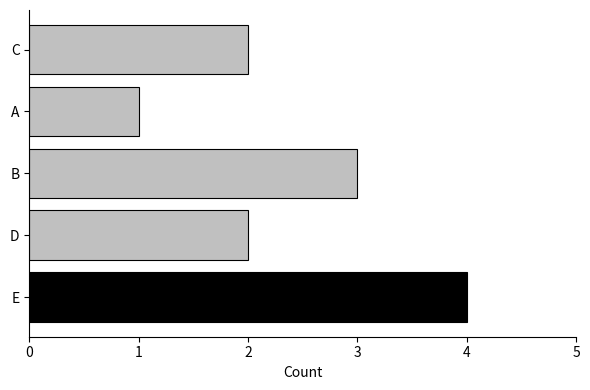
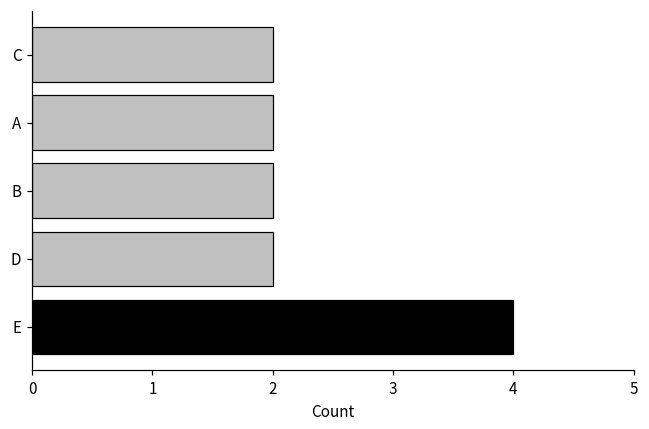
A: 1 -> 2
B: 3 -> 2
